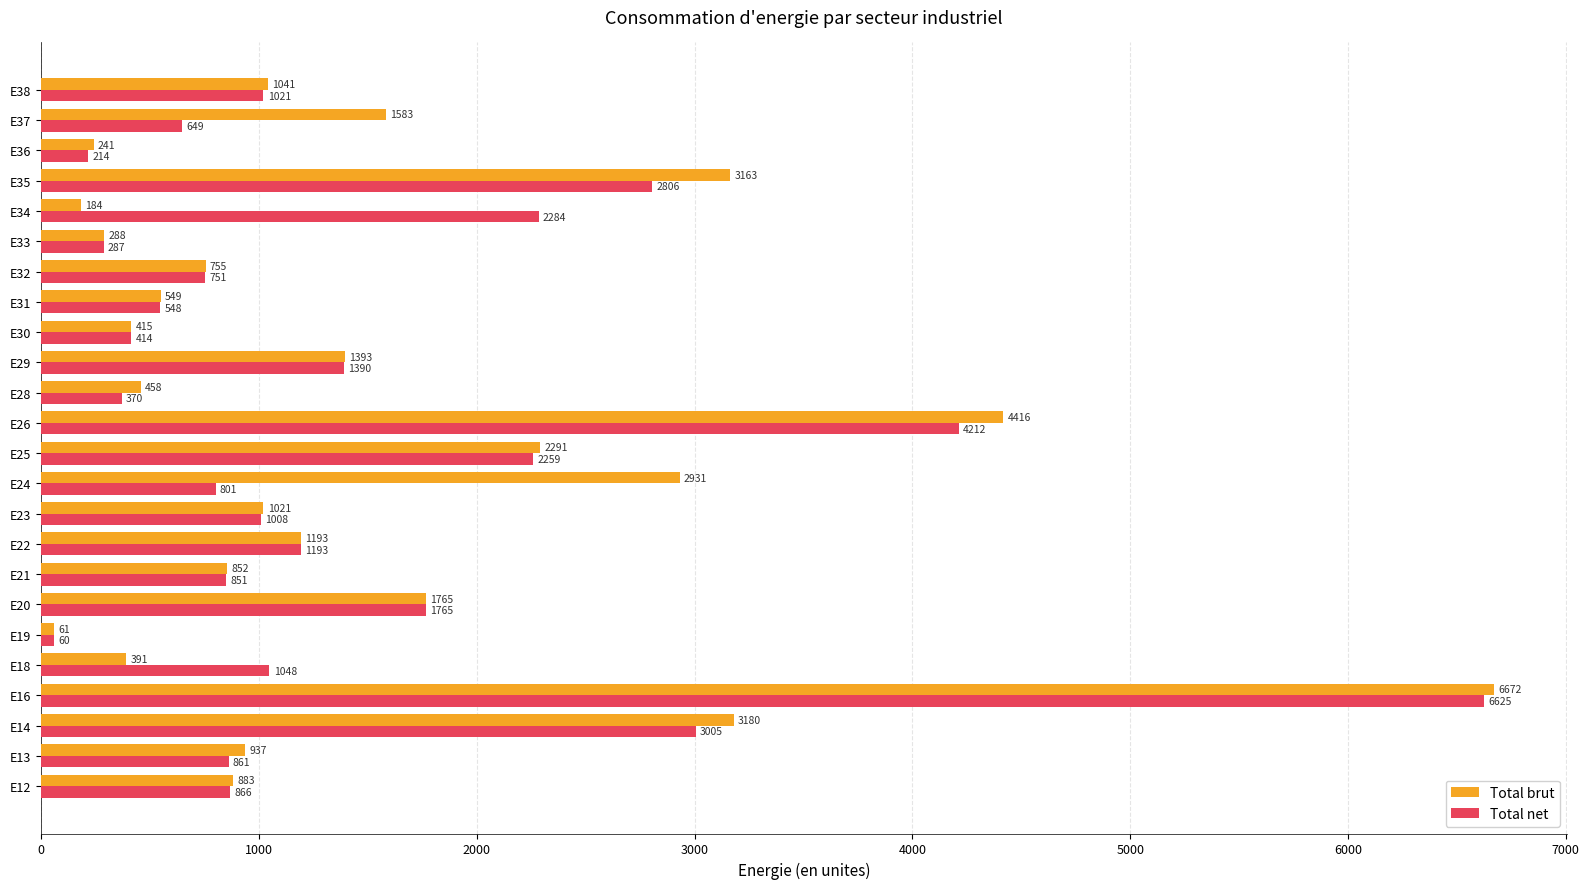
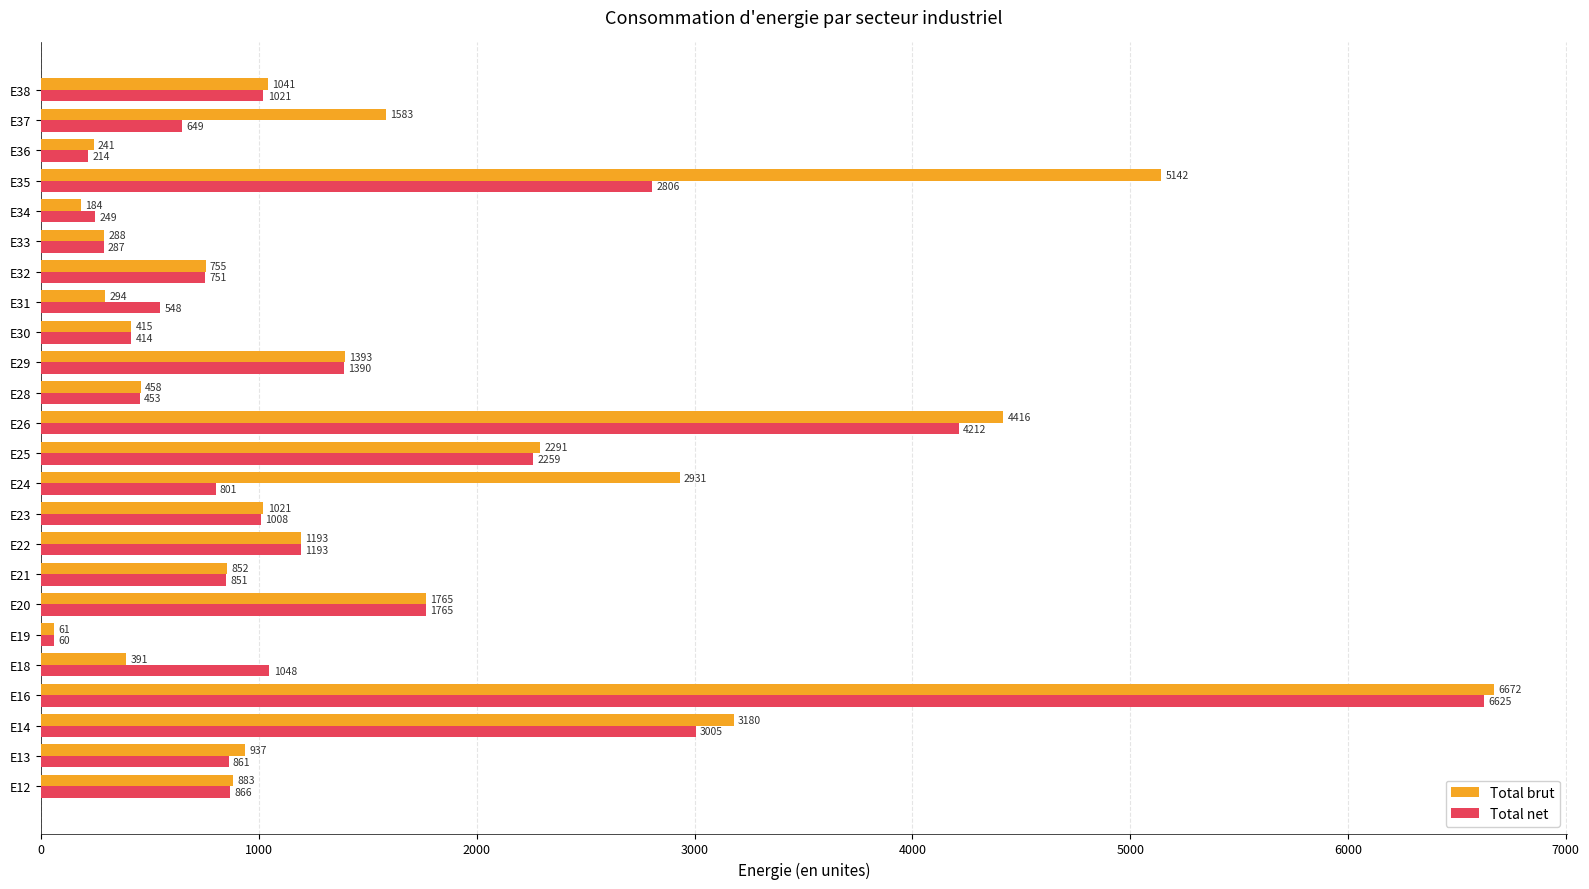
Total brut, E35: 3163 -> 5142
Total net, E34: 2284 -> 249
Total brut, E31: 549 -> 294
Total net, E28: 370 -> 453
